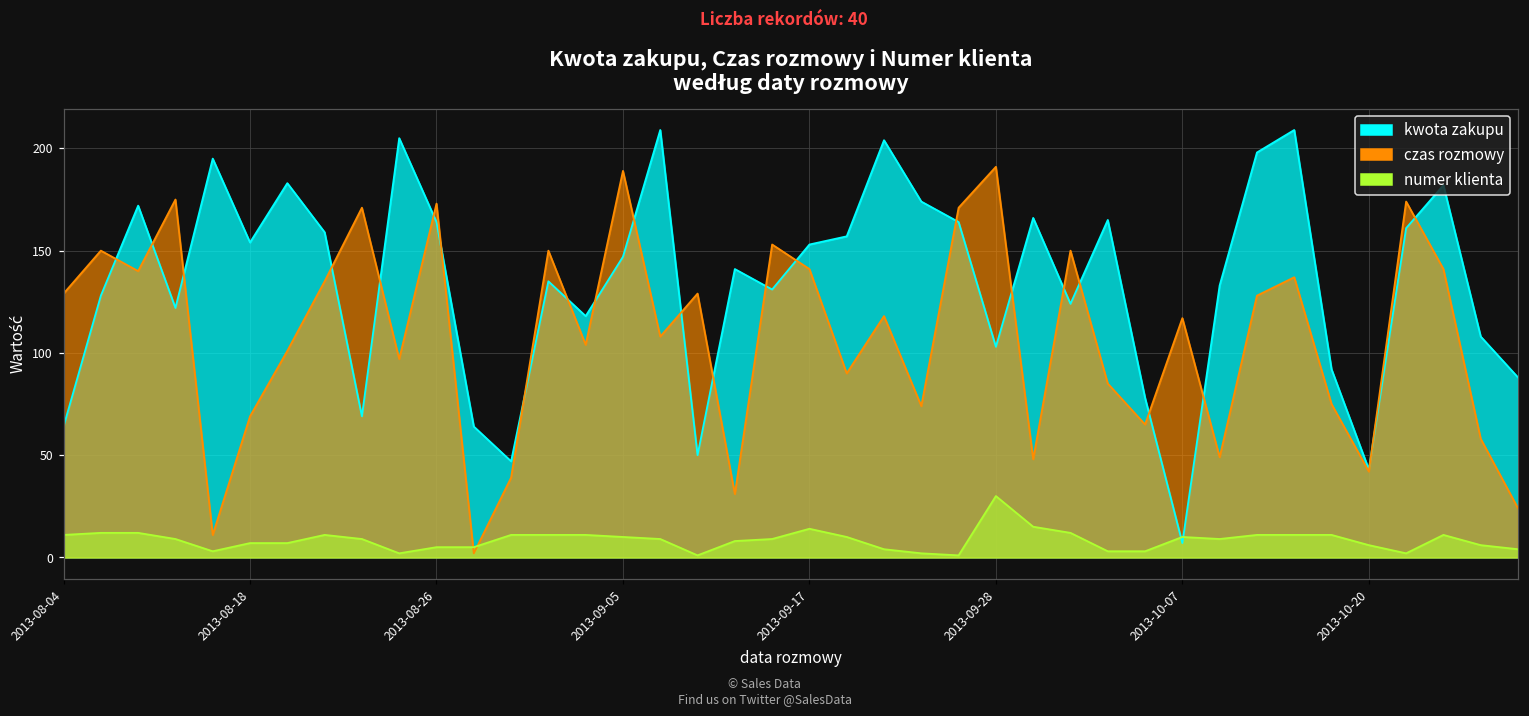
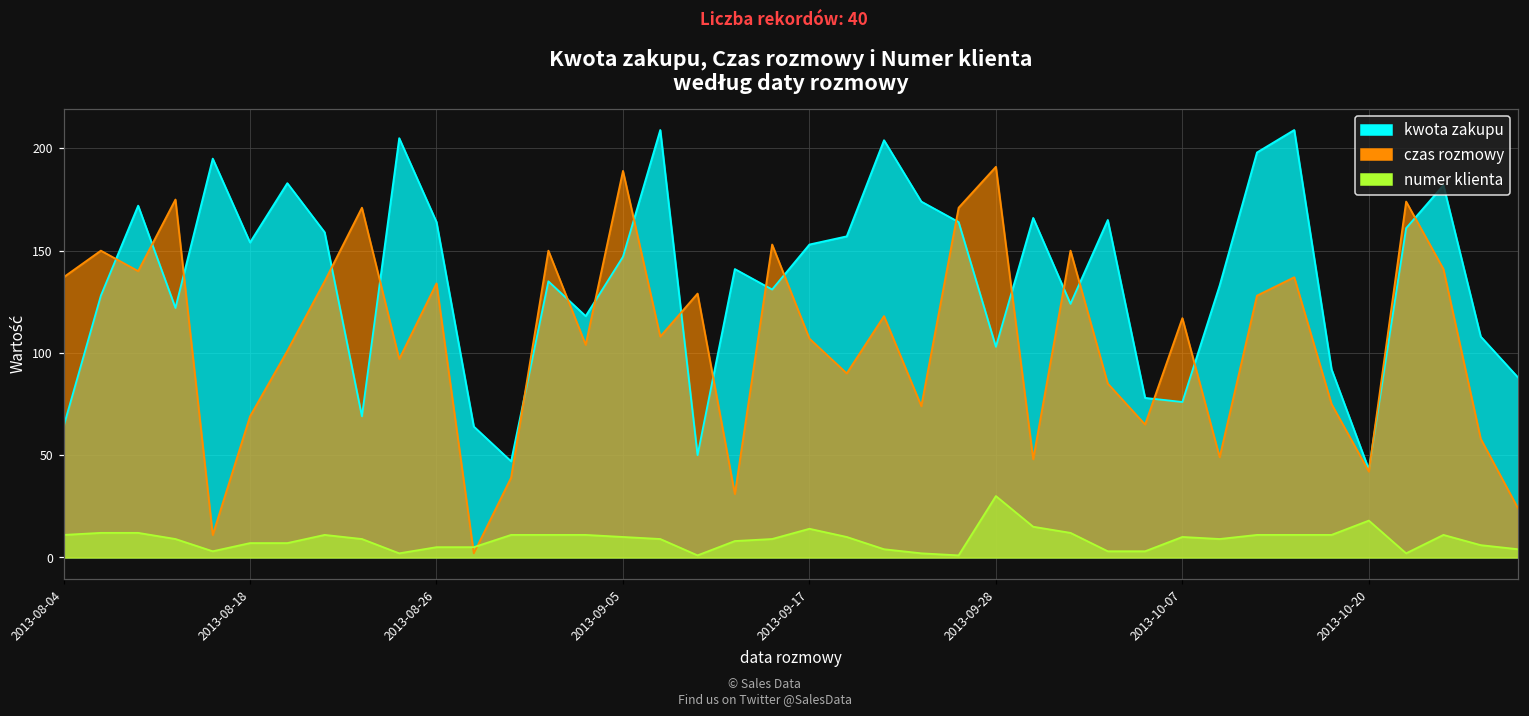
czas rozmowy, 2013-08-04: 129 -> 137
czas rozmowy, 2013-08-26: 173 -> 134
czas rozmowy, 2013-09-17: 141 -> 107
kwota zakupu, 2013-10-07: 7 -> 76
numer klienta, 2013-10-20: 6 -> 18
